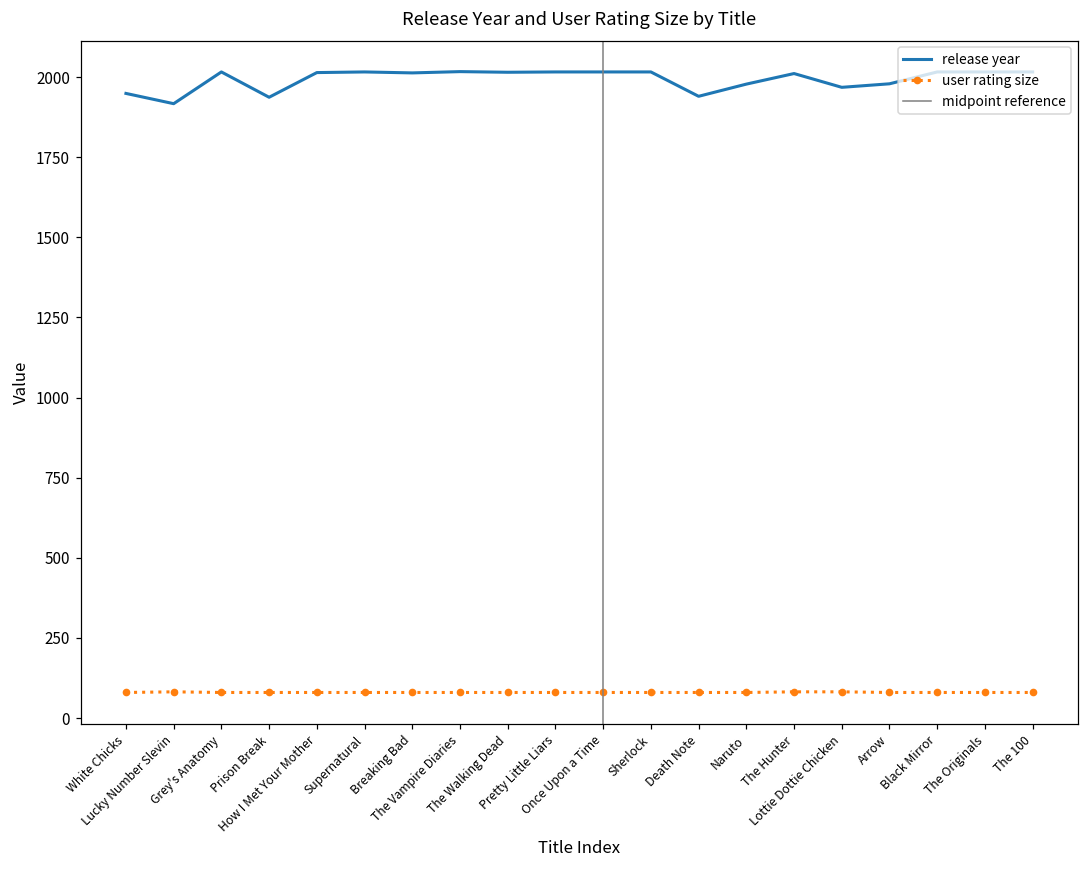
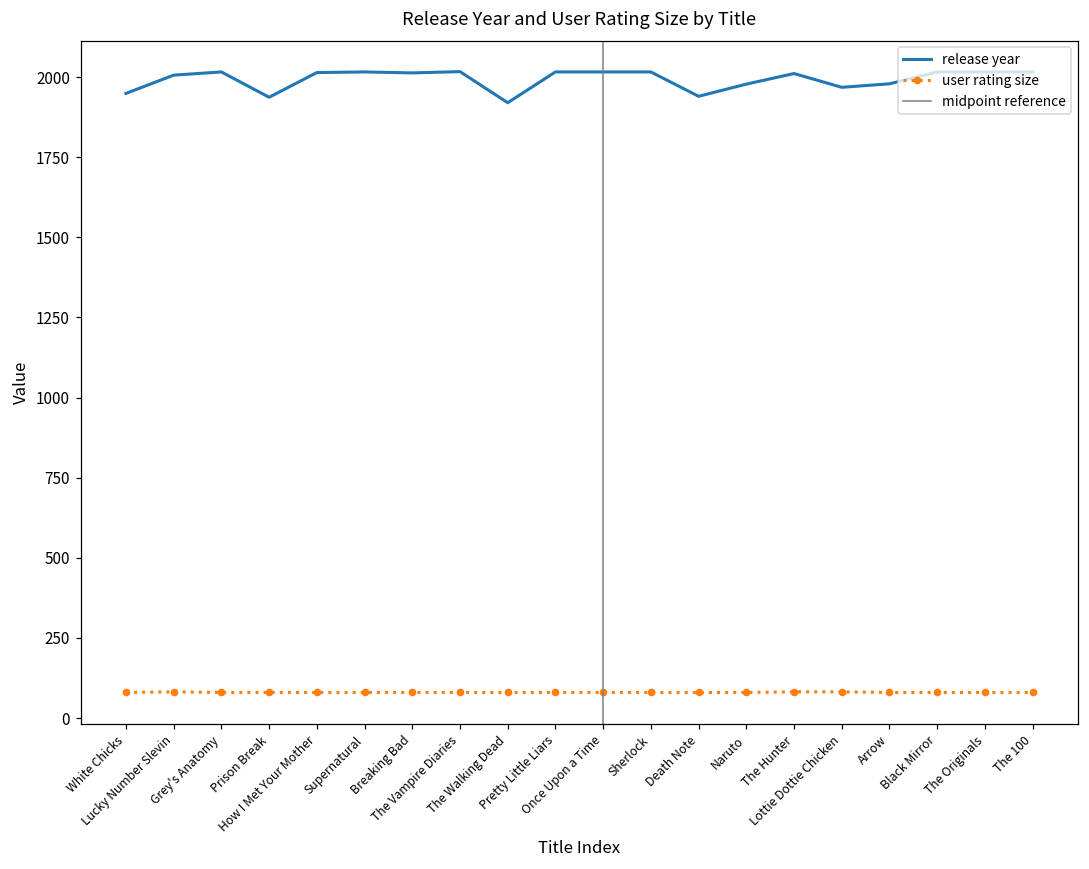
release year, Lucky Number Slevin: 1920 -> 2010
release year, The Walking Dead: 2020 -> 1920
